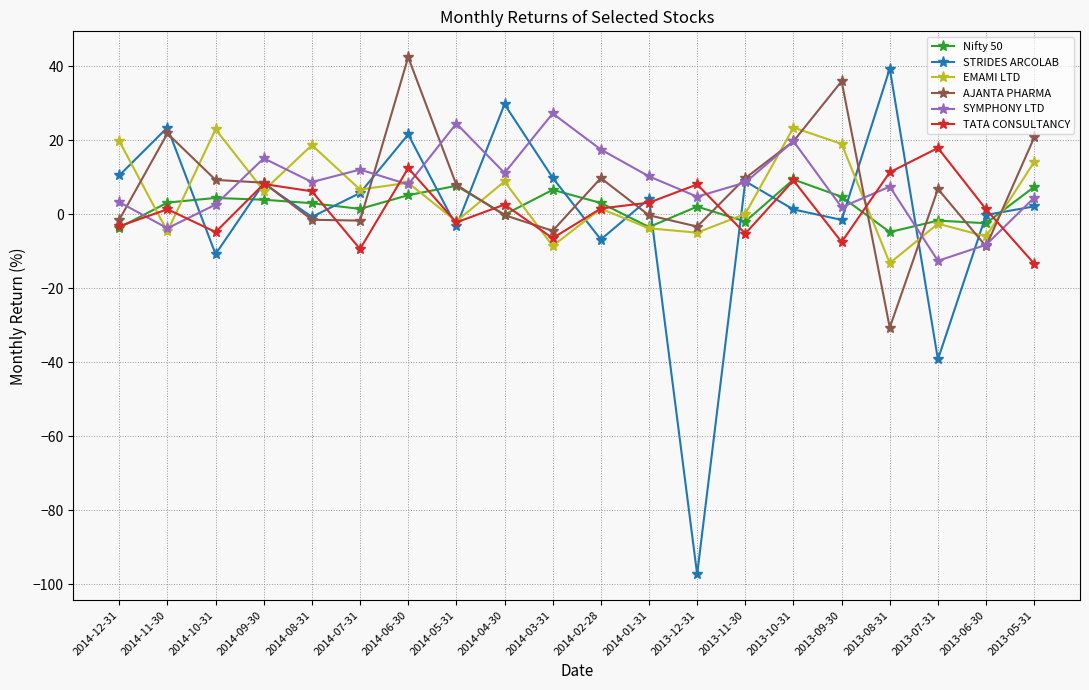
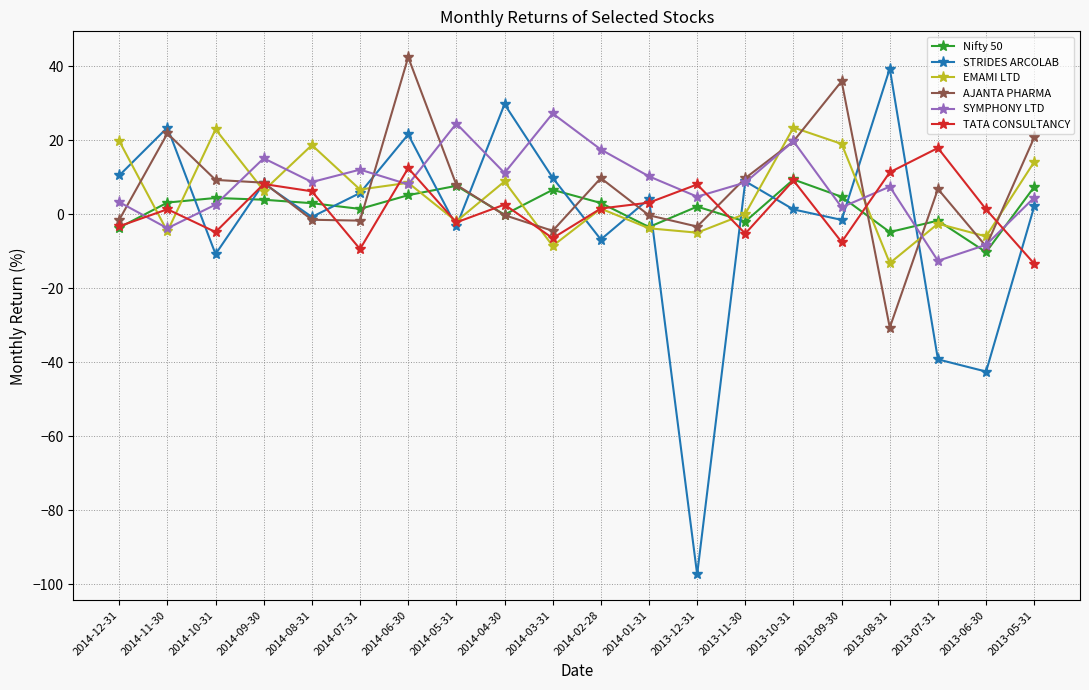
Nifty 50, 2013-06-30: -2 -> -10
STRIDES ARCOLAB, 2013-06-30: 0 -> -43
